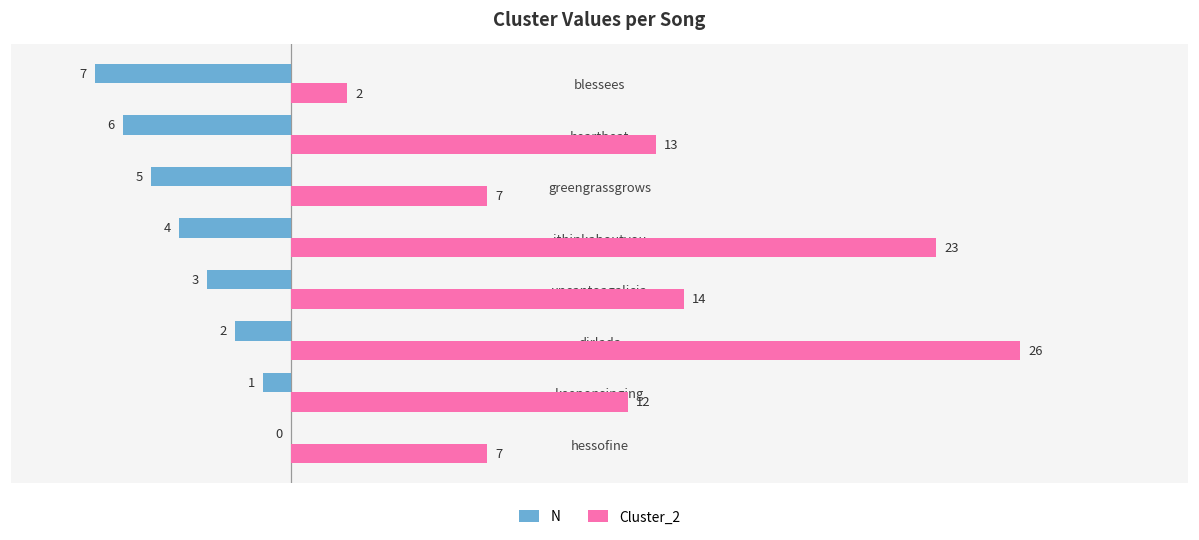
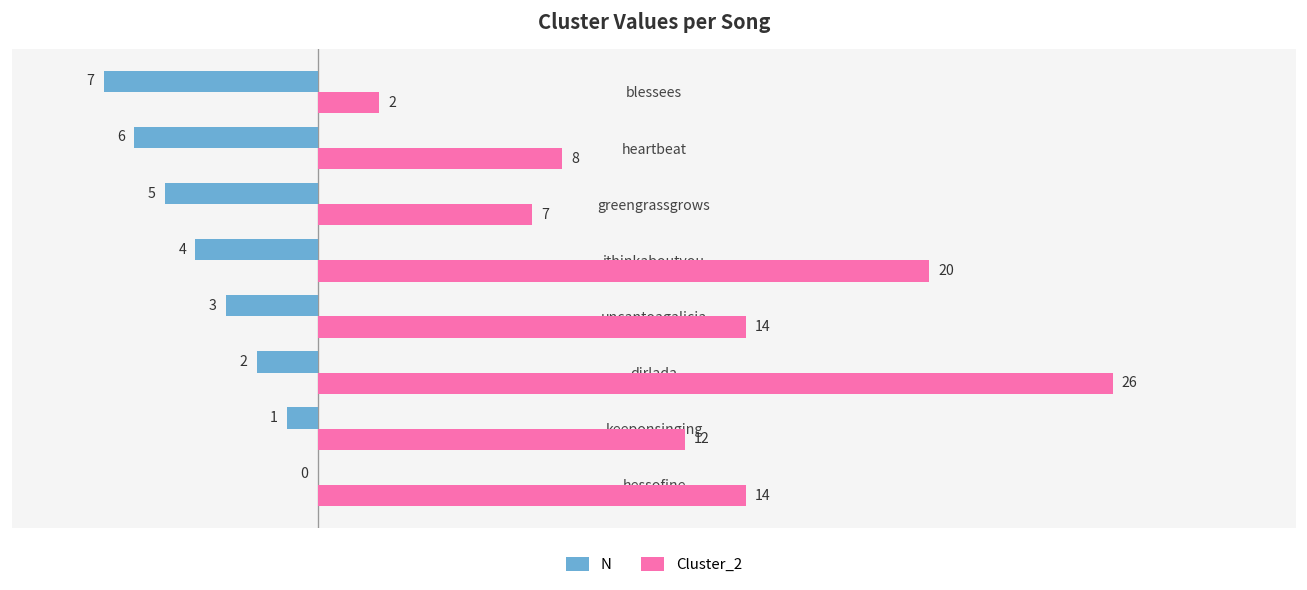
Cluster_2, heartbeat: 13 -> 8
Cluster_2, ithinkaboutyou: 23 -> 20
Cluster_2, hessofine: 7 -> 14
